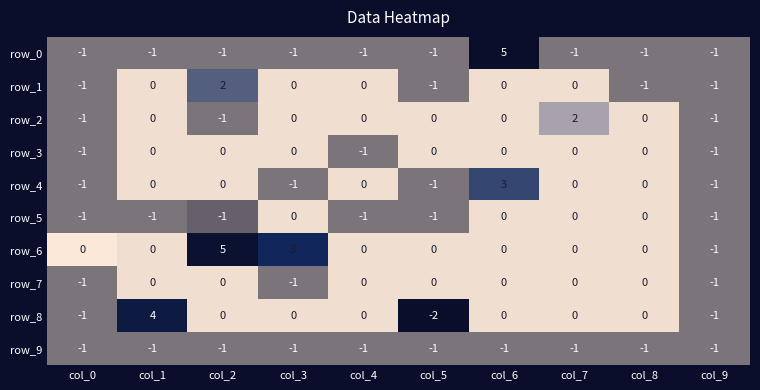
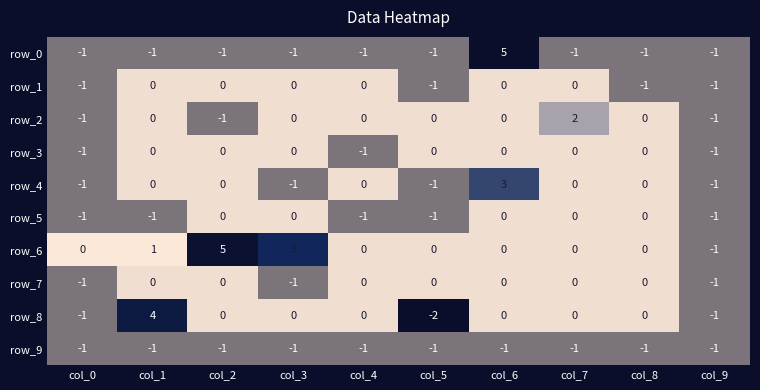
row_1, col_2: 2 -> 0
row_5, col_2: -1 -> 0
row_6, col_1: 0 -> 1
